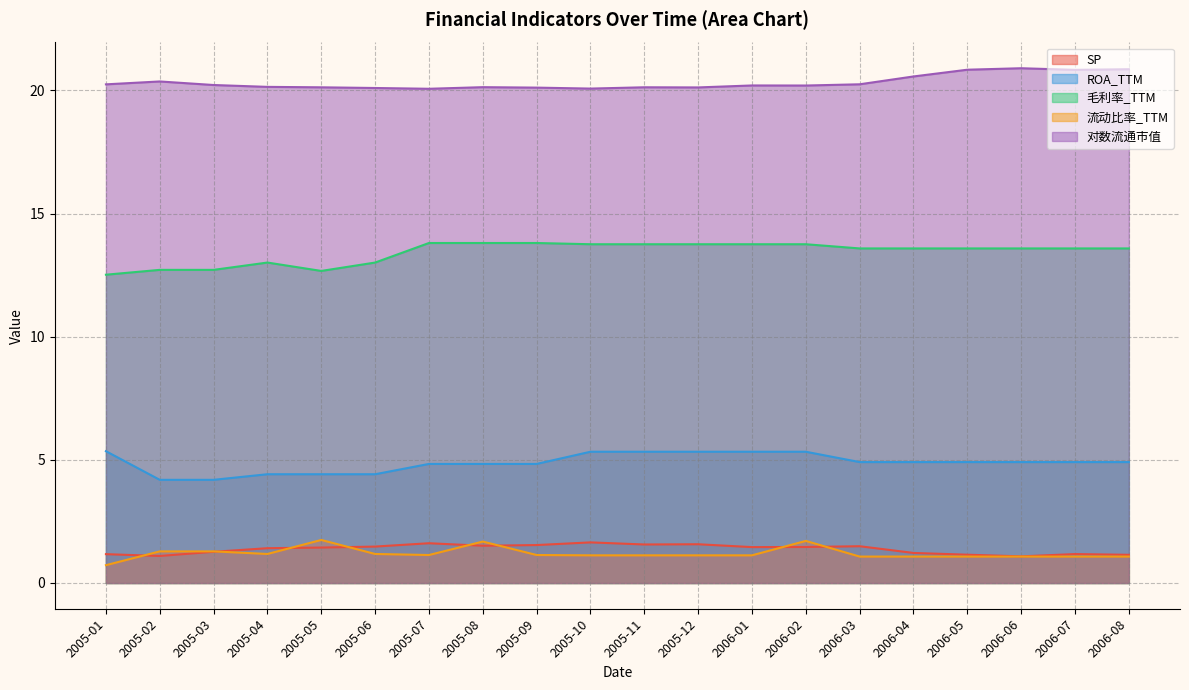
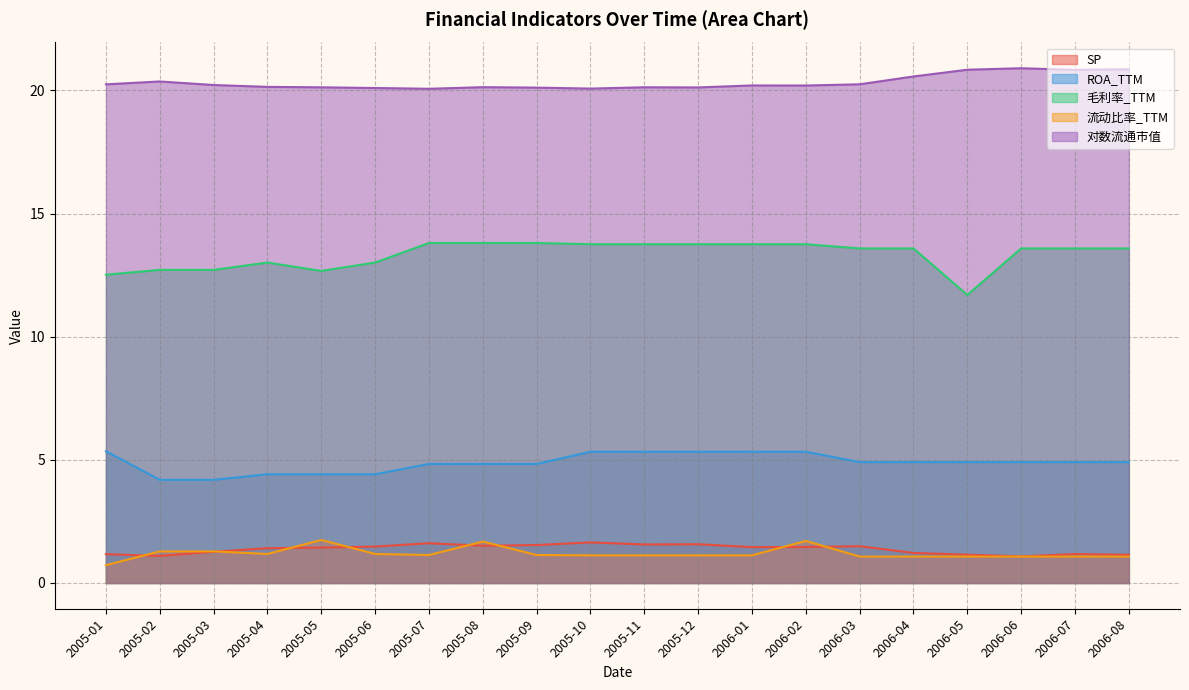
毛利率_TTM, 2006-05: 13.6 -> 11.7
